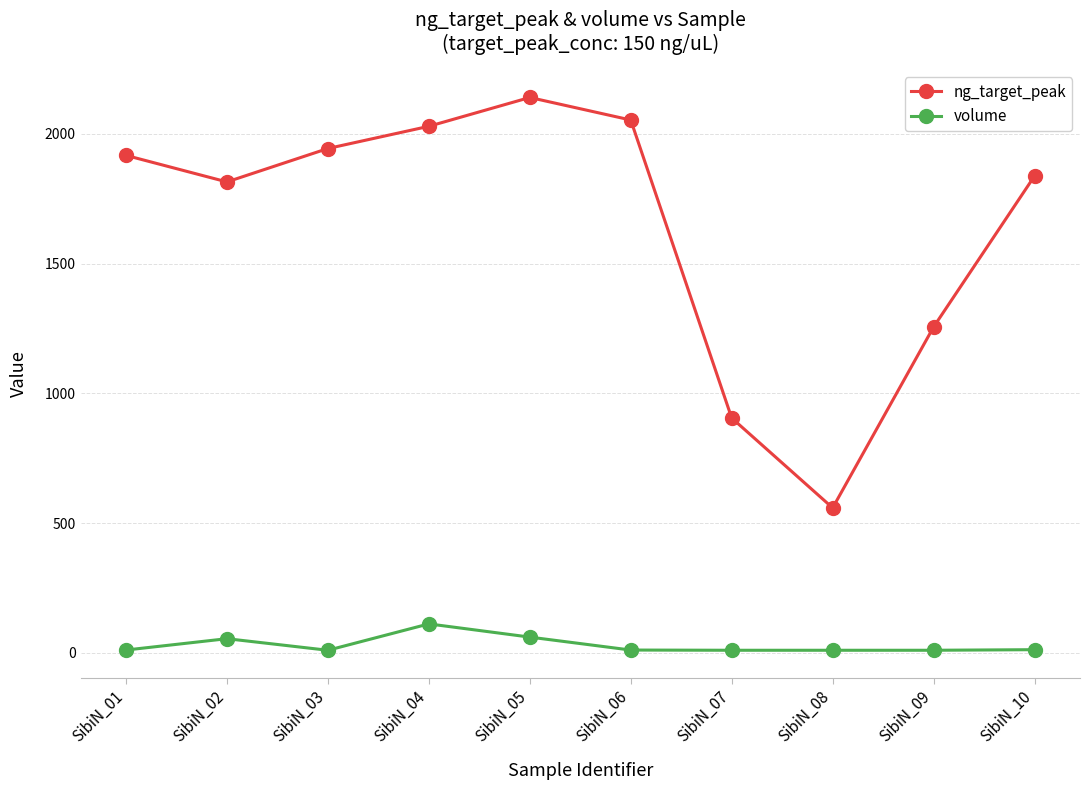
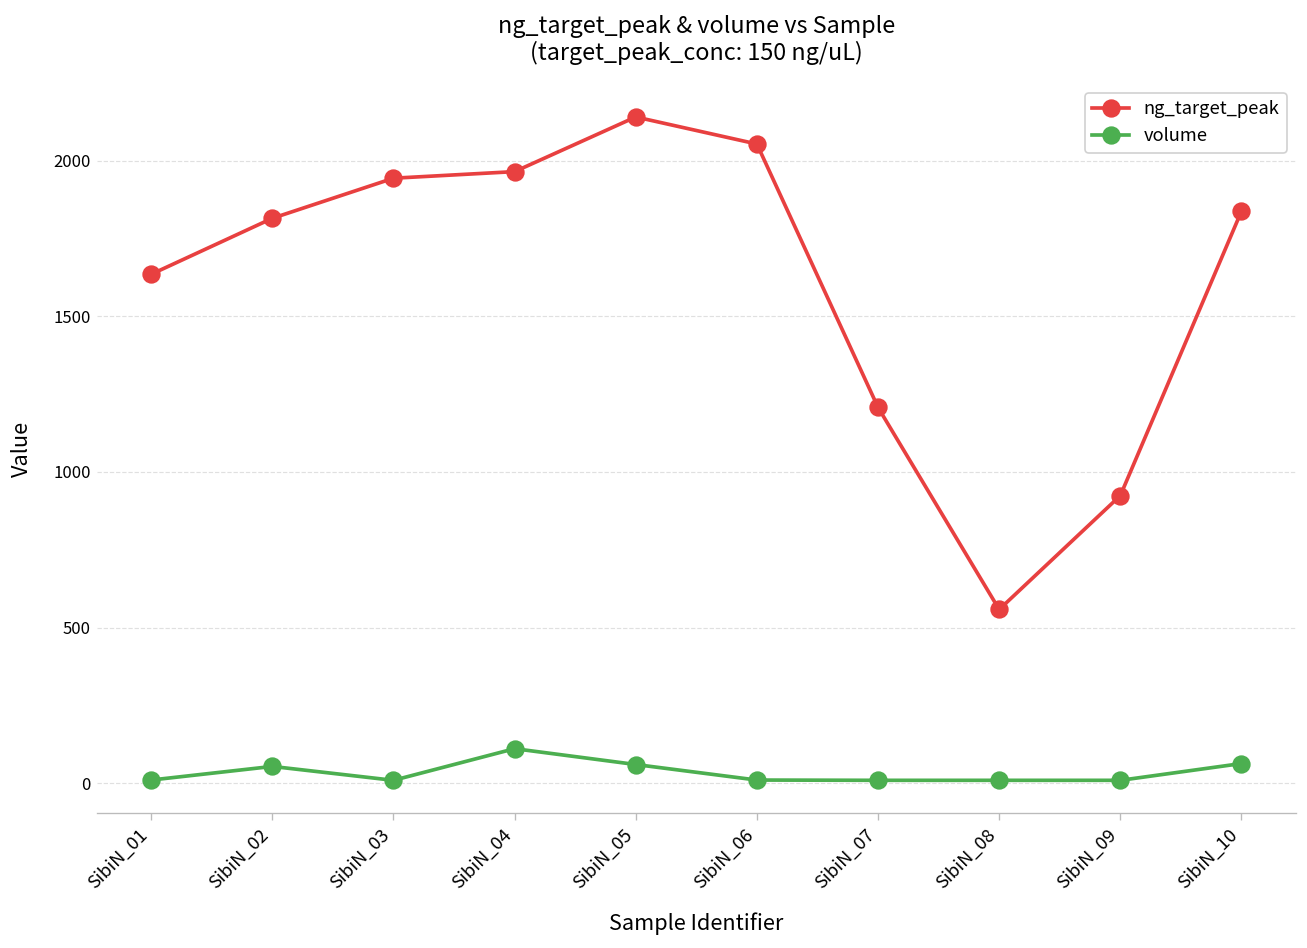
ng_target_peak, SibiN_01: 1920 -> 1630
ng_target_peak, SibiN_04: 2030 -> 1960
ng_target_peak, SibiN_07: 900 -> 1210
ng_target_peak, SibiN_09: 1260 -> 920
volume, SibiN_10: 10 -> 60
